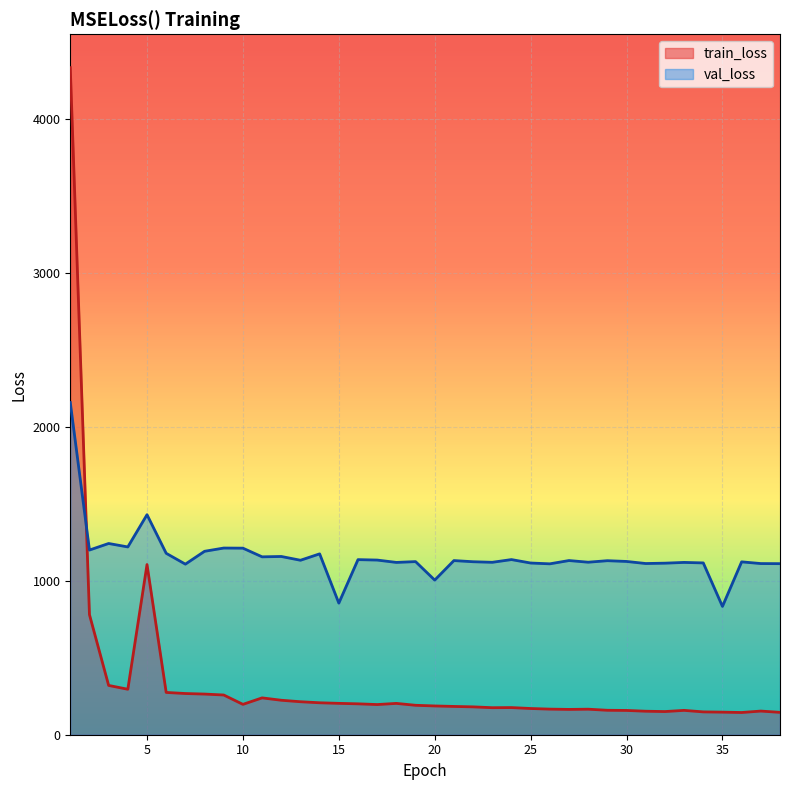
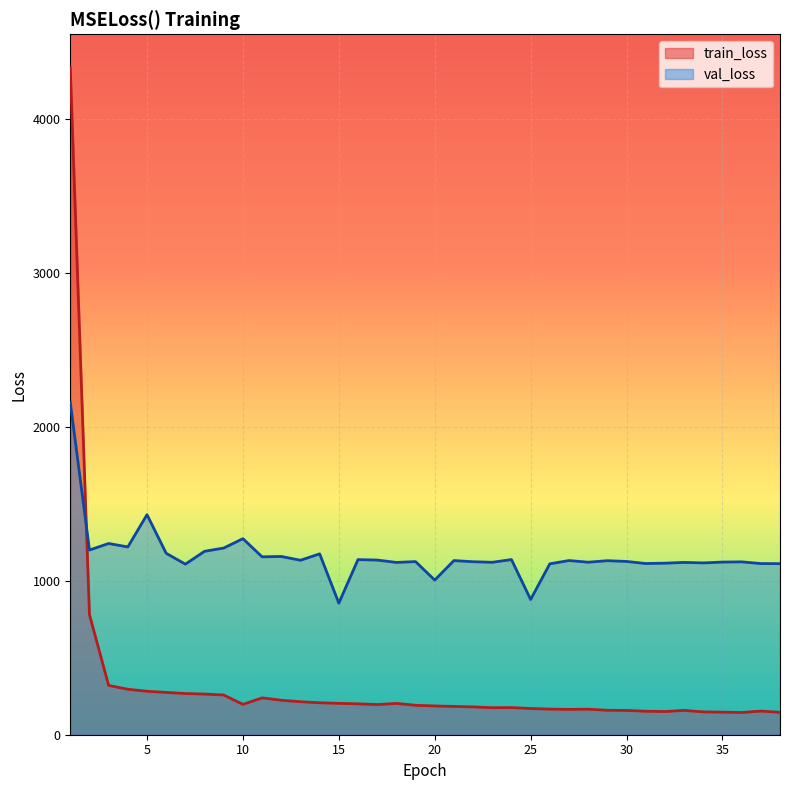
train_loss, 5: 1110 -> 280
val_loss, 10: 1210 -> 1270
val_loss, 25: 1120 -> 880
val_loss, 35: 830 -> 1120
